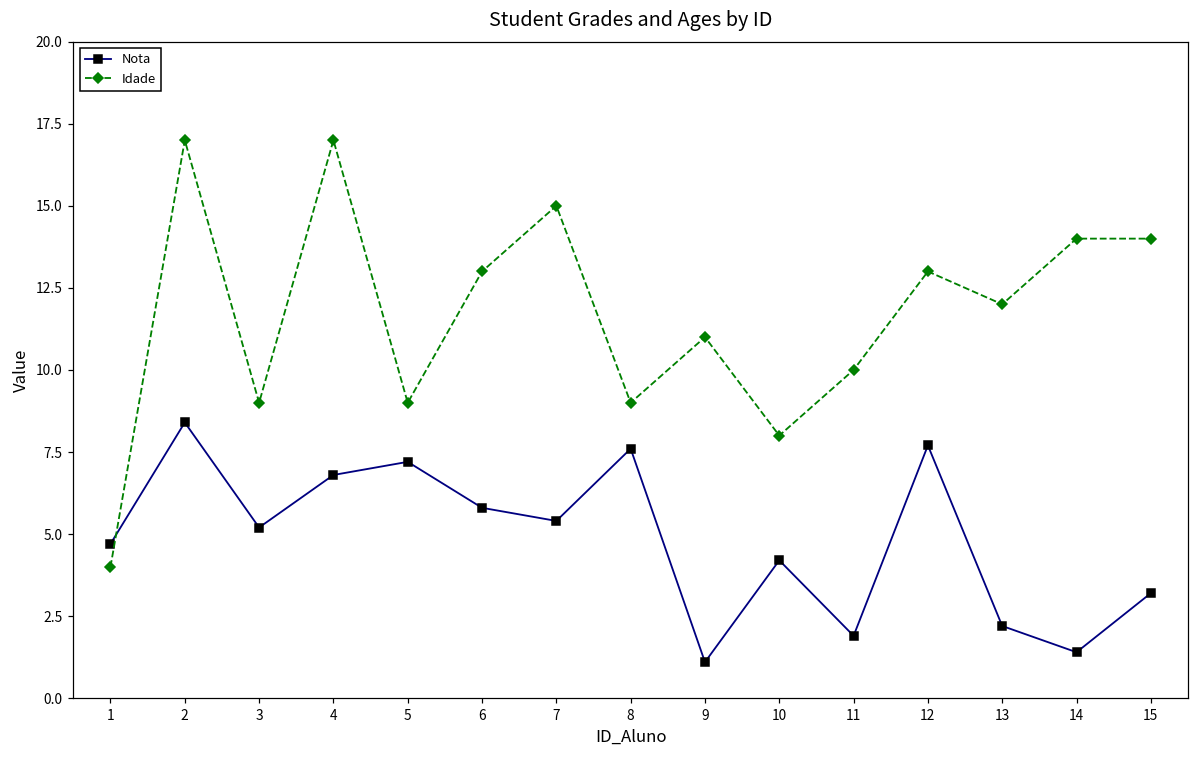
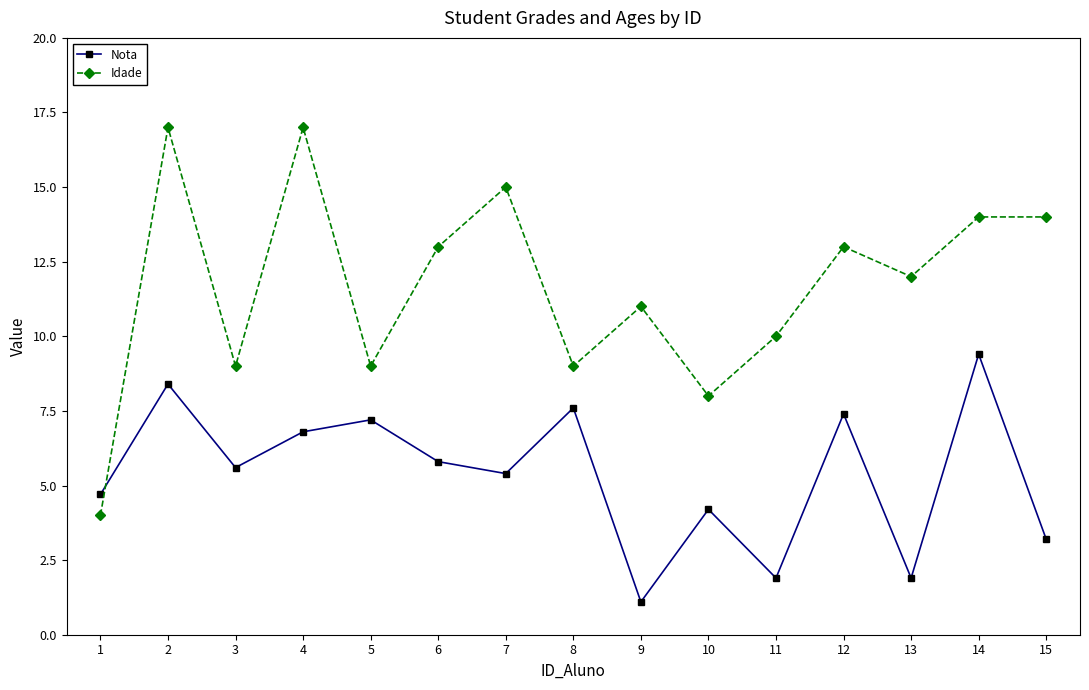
Nota, 3: 5.2 -> 5.6
Nota, 12: 7.7 -> 7.4
Nota, 13: 2.2 -> 1.9
Nota, 14: 1.4 -> 9.4
